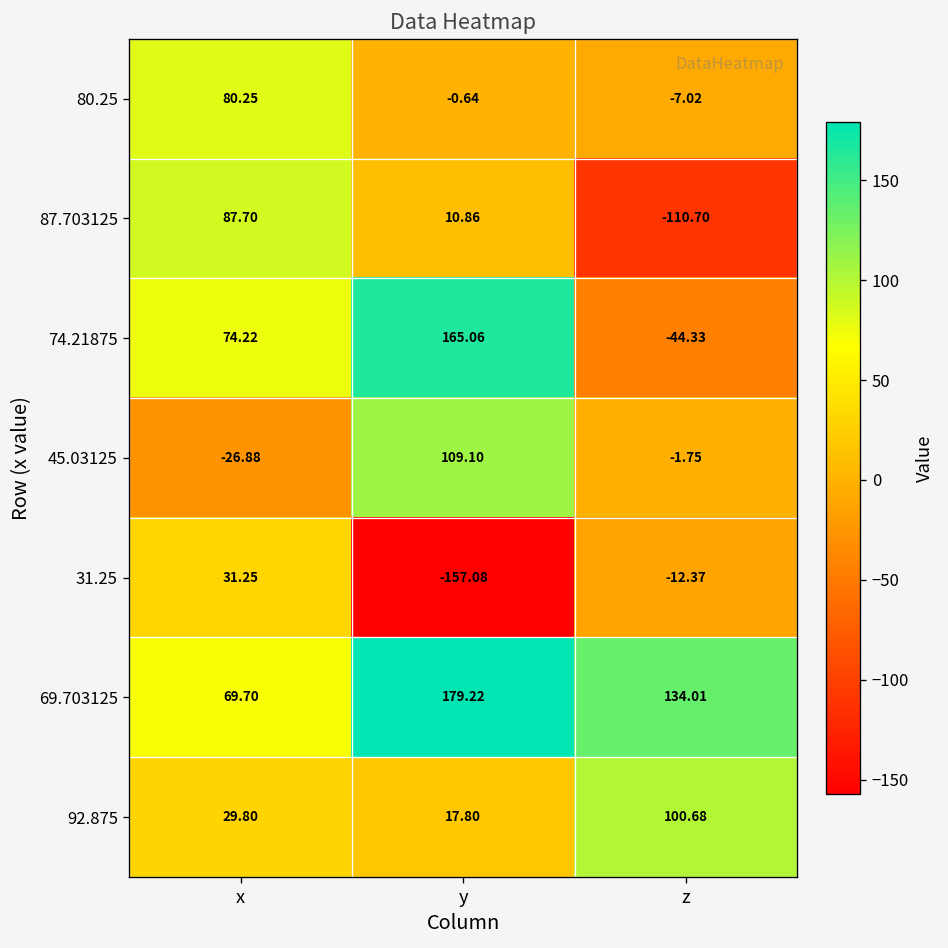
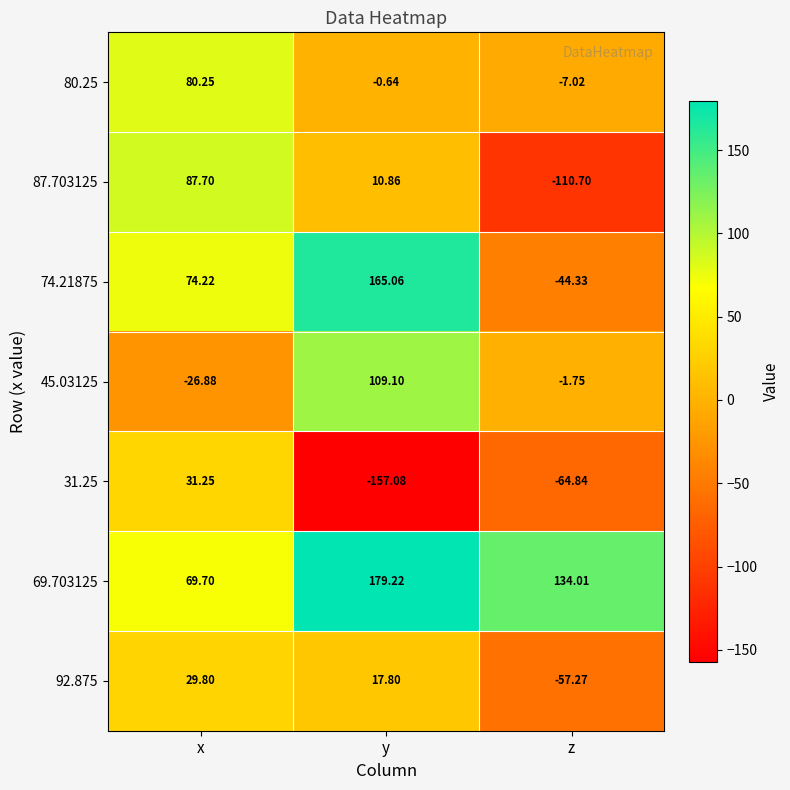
31.25, z: -12.37 -> -64.84
92.875, z: 100.68 -> -57.27
